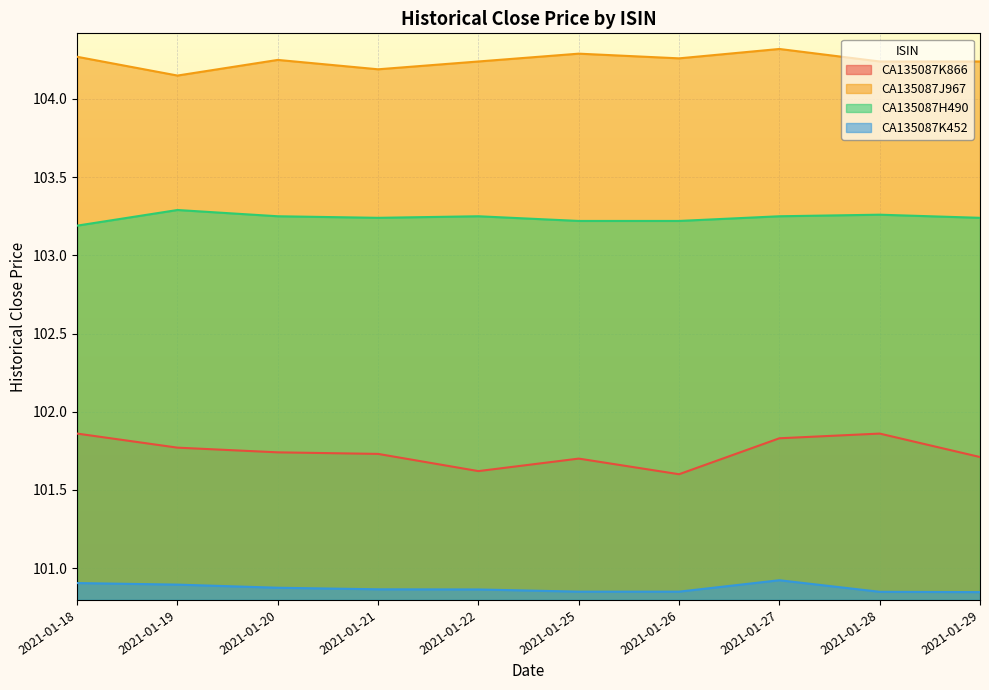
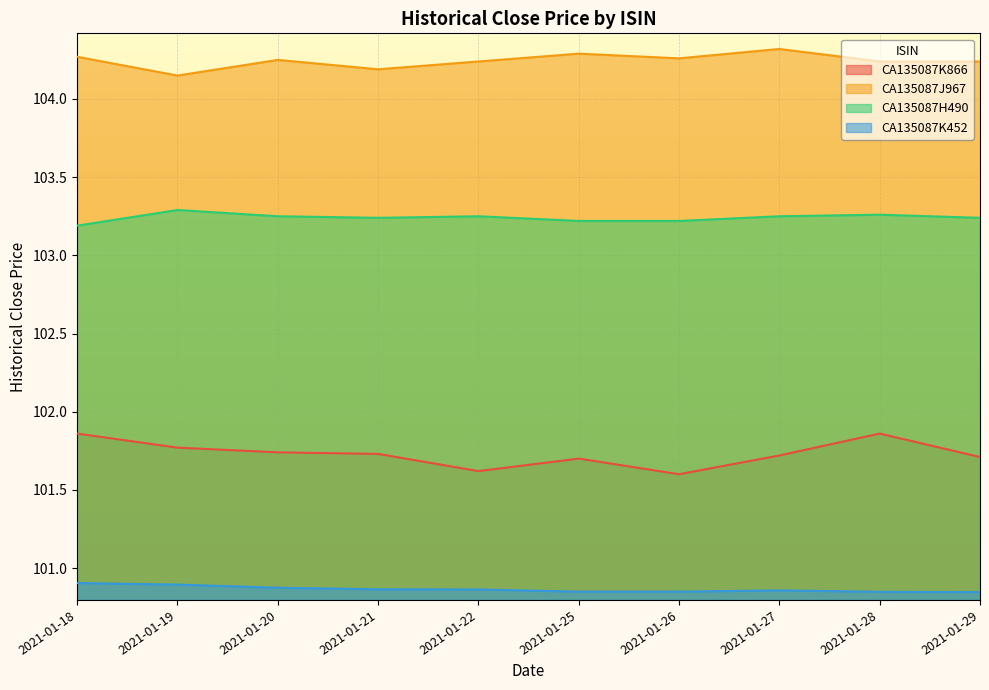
CA135087K866, 2021-01-27: 101.83 -> 101.72
CA135087K452, 2021-01-27: 100.92 -> 100.86
